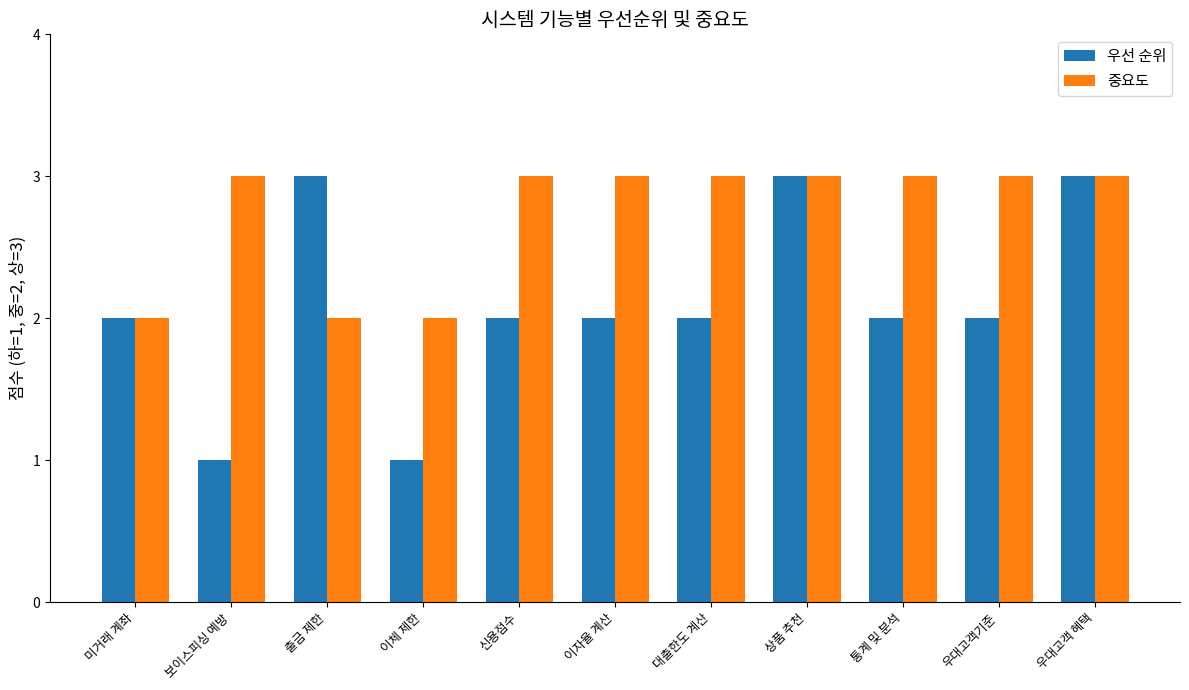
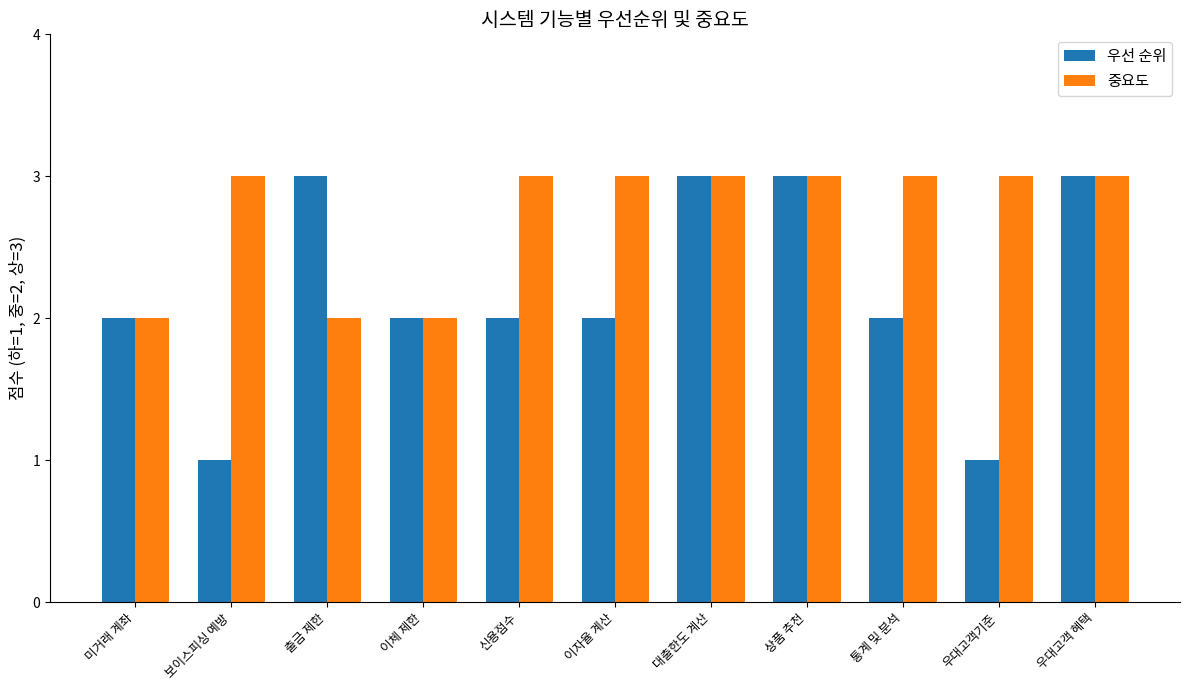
우선 순위, 이체 제한: 1 -> 2
우선 순위, 대출한도 계산: 2 -> 3
우선 순위, 우대고객기준: 2 -> 1
